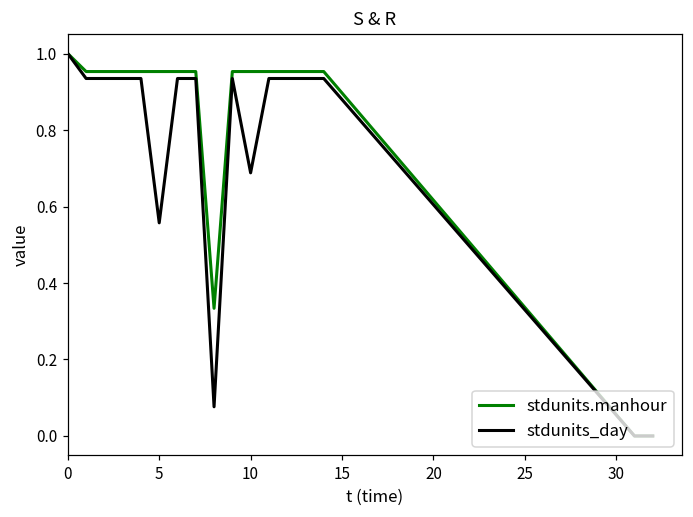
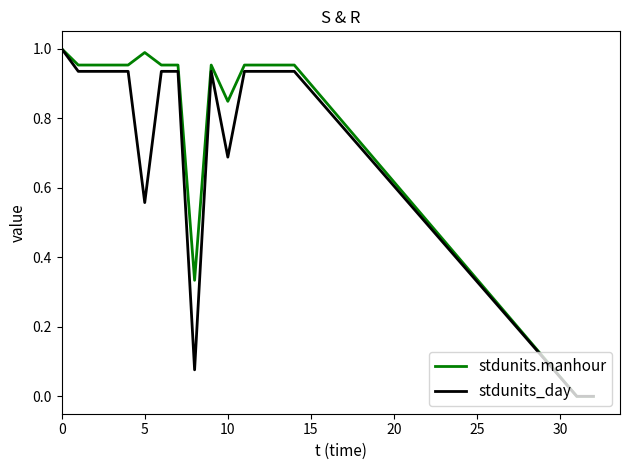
stdunits.manhour, 5: 0.95 -> 0.99
stdunits.manhour, 10: 0.95 -> 0.85
